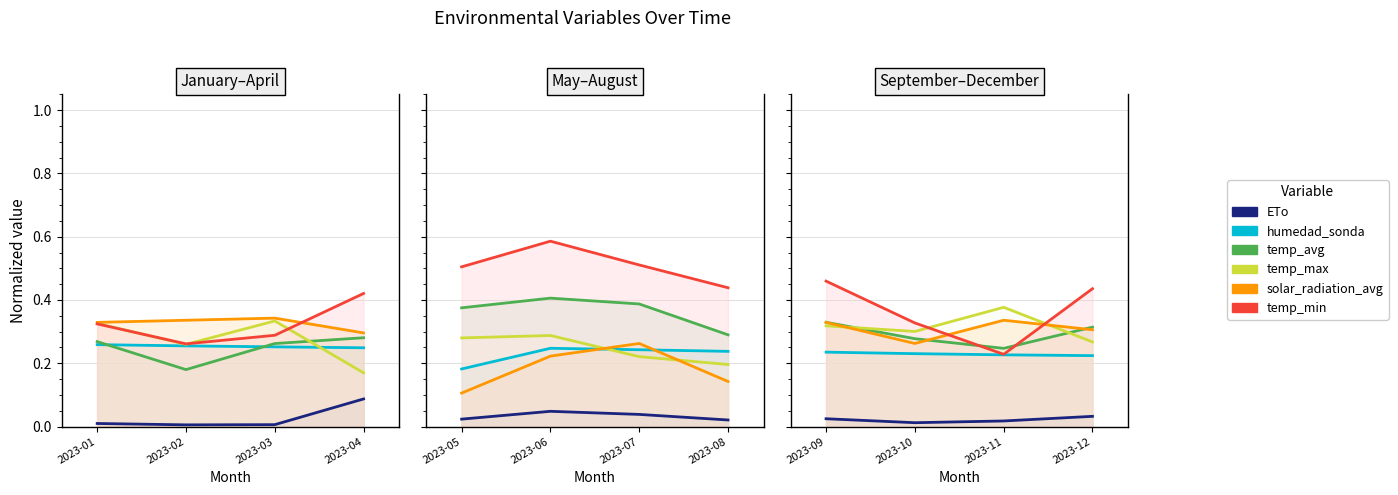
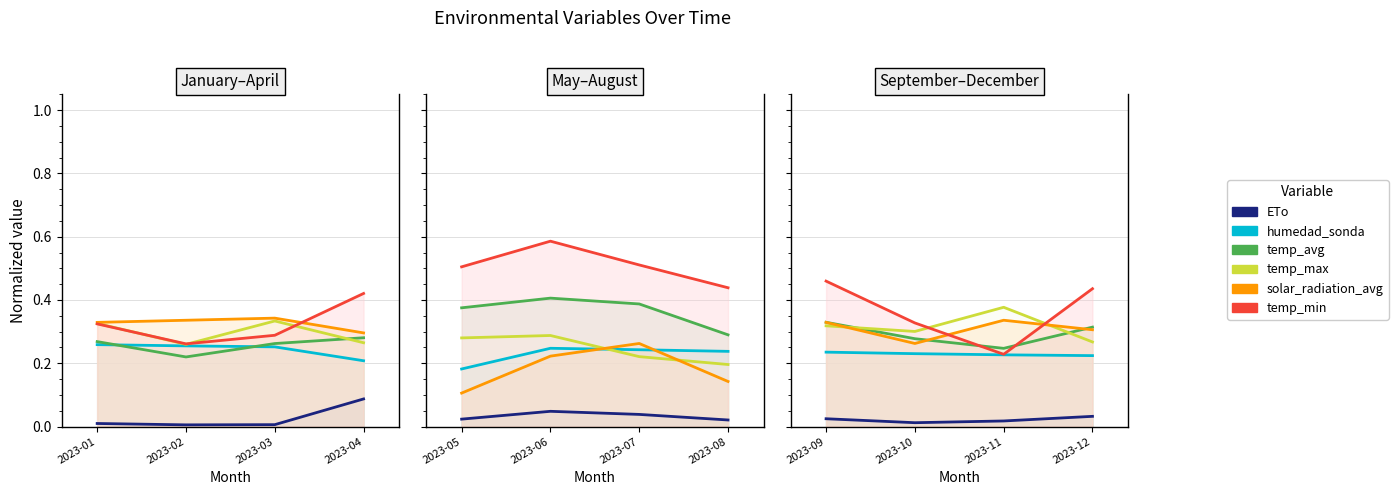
January–April, temp_avg, 2023-02: 0.18 -> 0.22
January–April, humedad_sonda, 2023-04: 0.25 -> 0.21
January–April, temp_max, 2023-04: 0.17 -> 0.26
